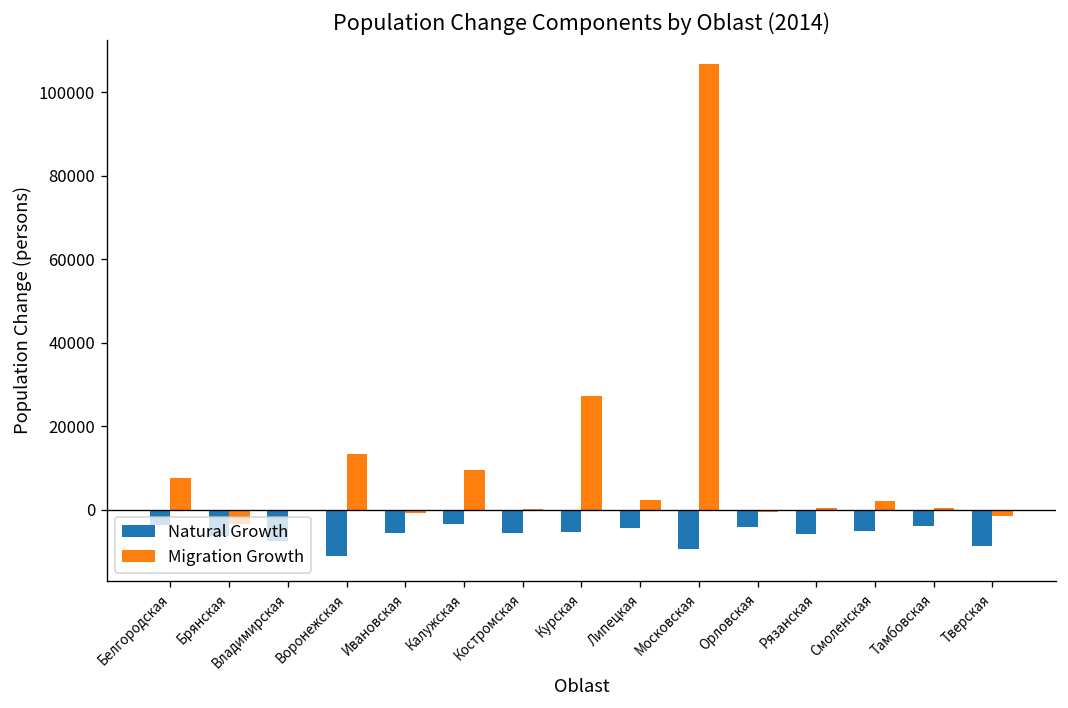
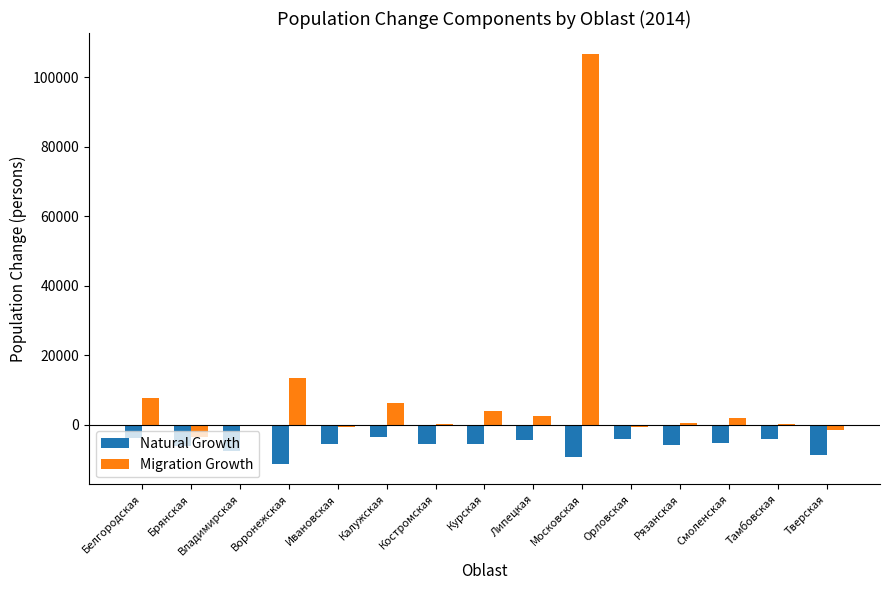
Migration Growth, Калужская: 9000 -> 6000
Migration Growth, Курская: 27000 -> 4000
